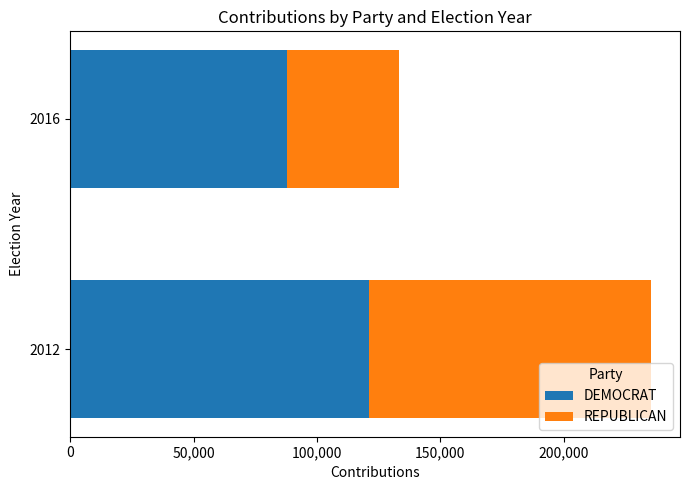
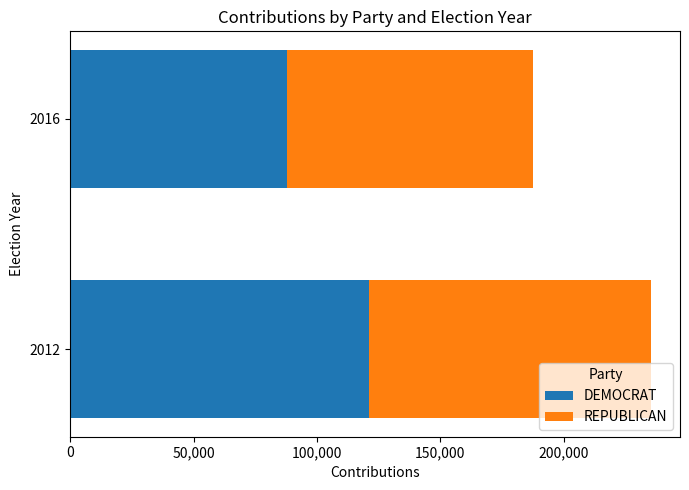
REPUBLICAN, 2016: 45,000 -> 100,000
